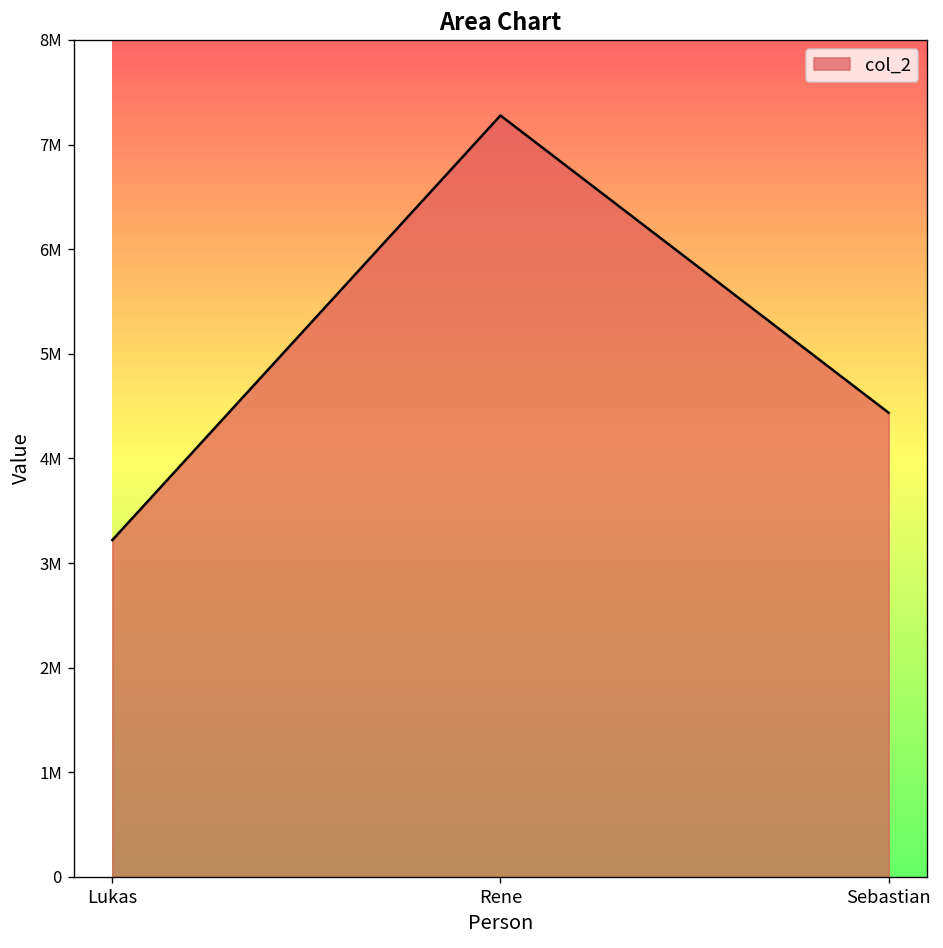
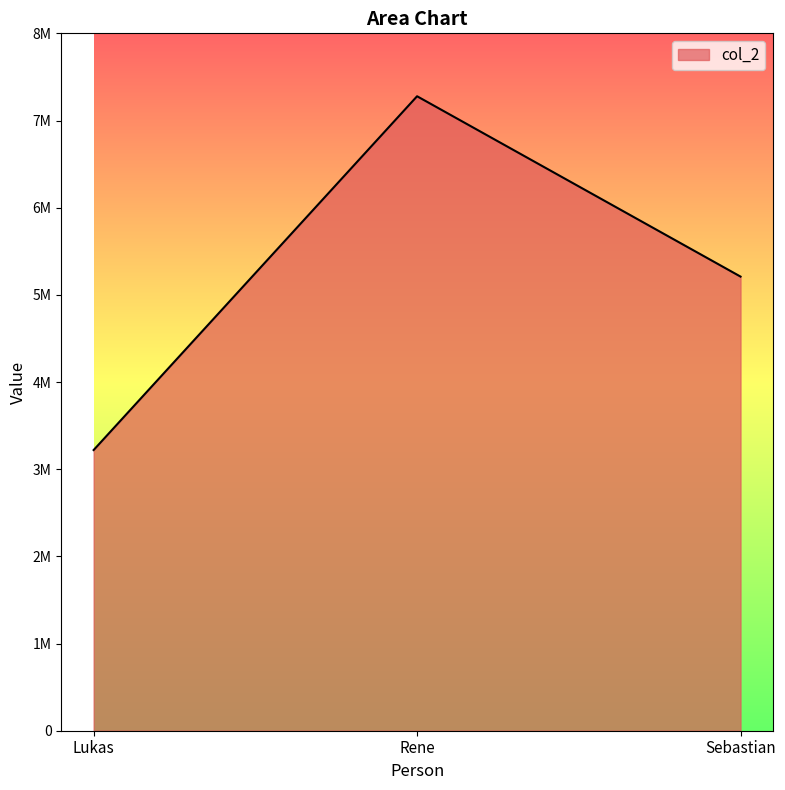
Sebastian: 4400000 -> 5200000
